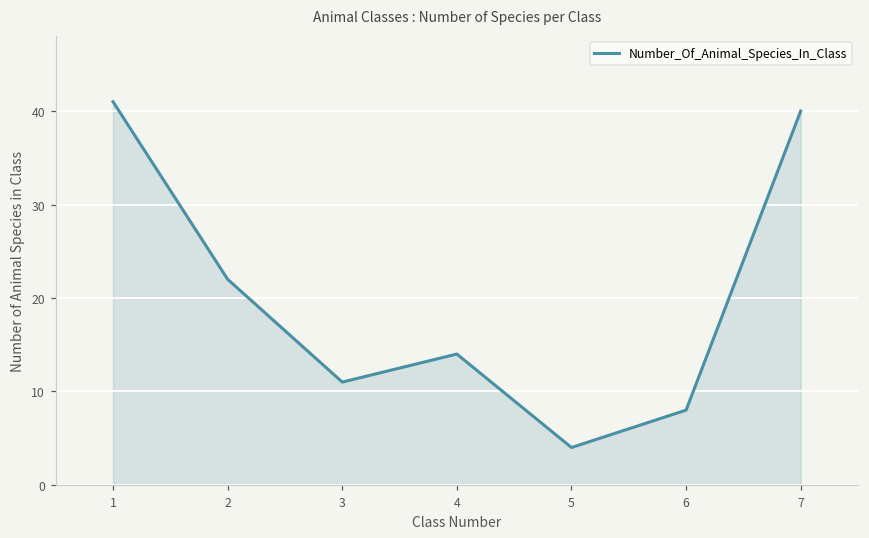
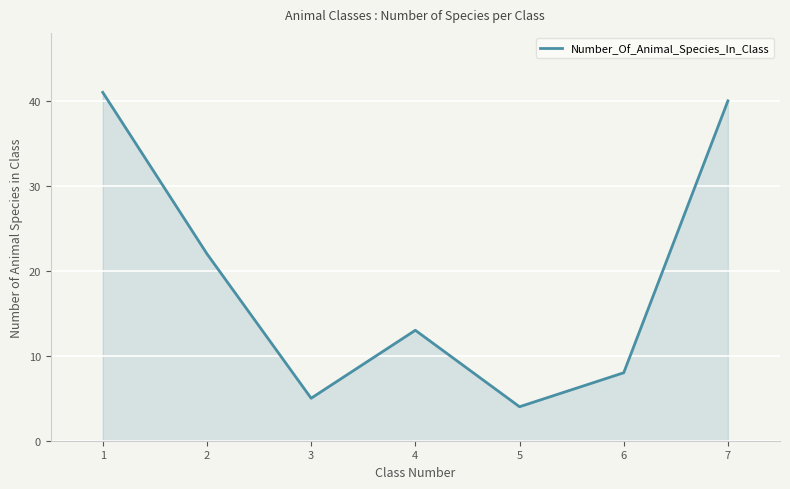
3: 11 -> 5
4: 14 -> 13
